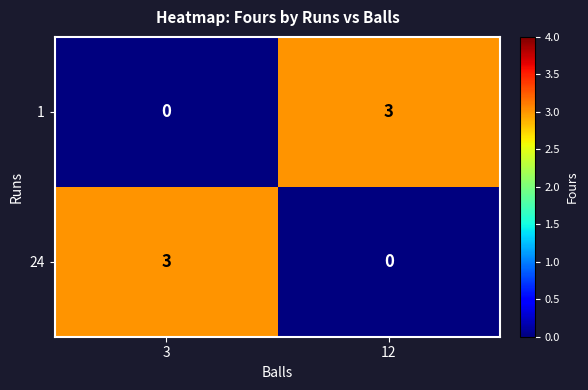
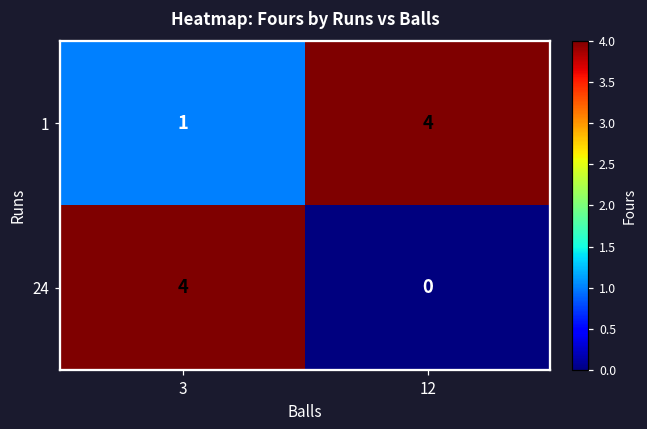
1, 3: 0 -> 1
1, 12: 3 -> 4
24, 3: 3 -> 4
